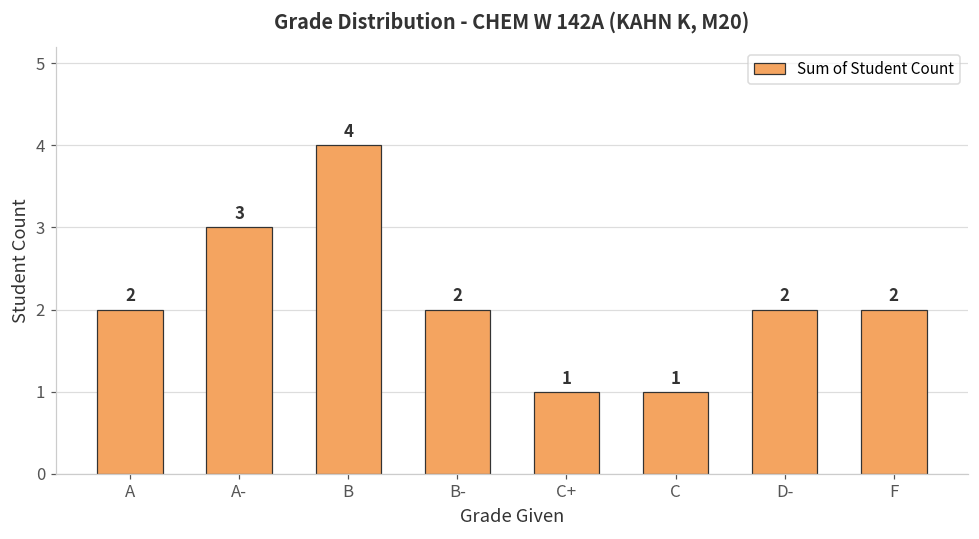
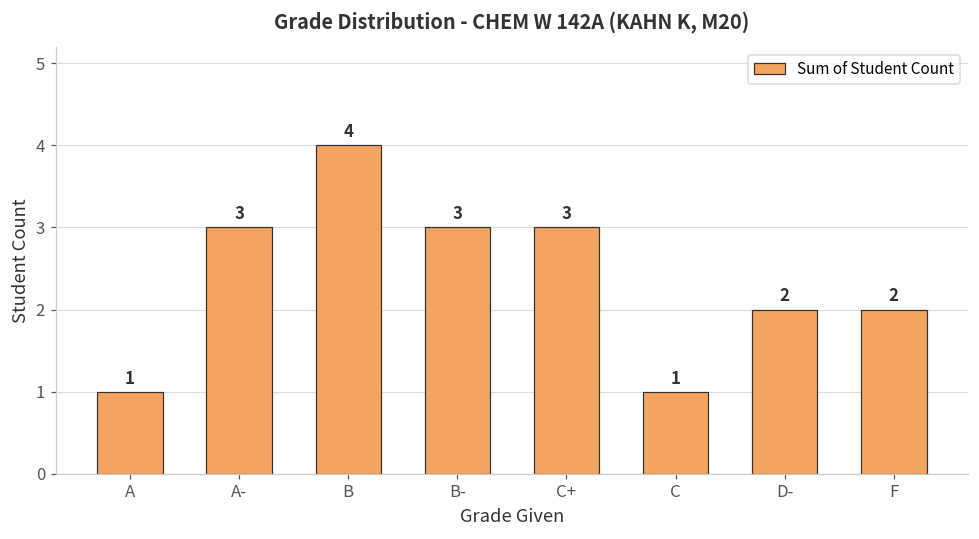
A: 2 -> 1
B-: 2 -> 3
C+: 1 -> 3
